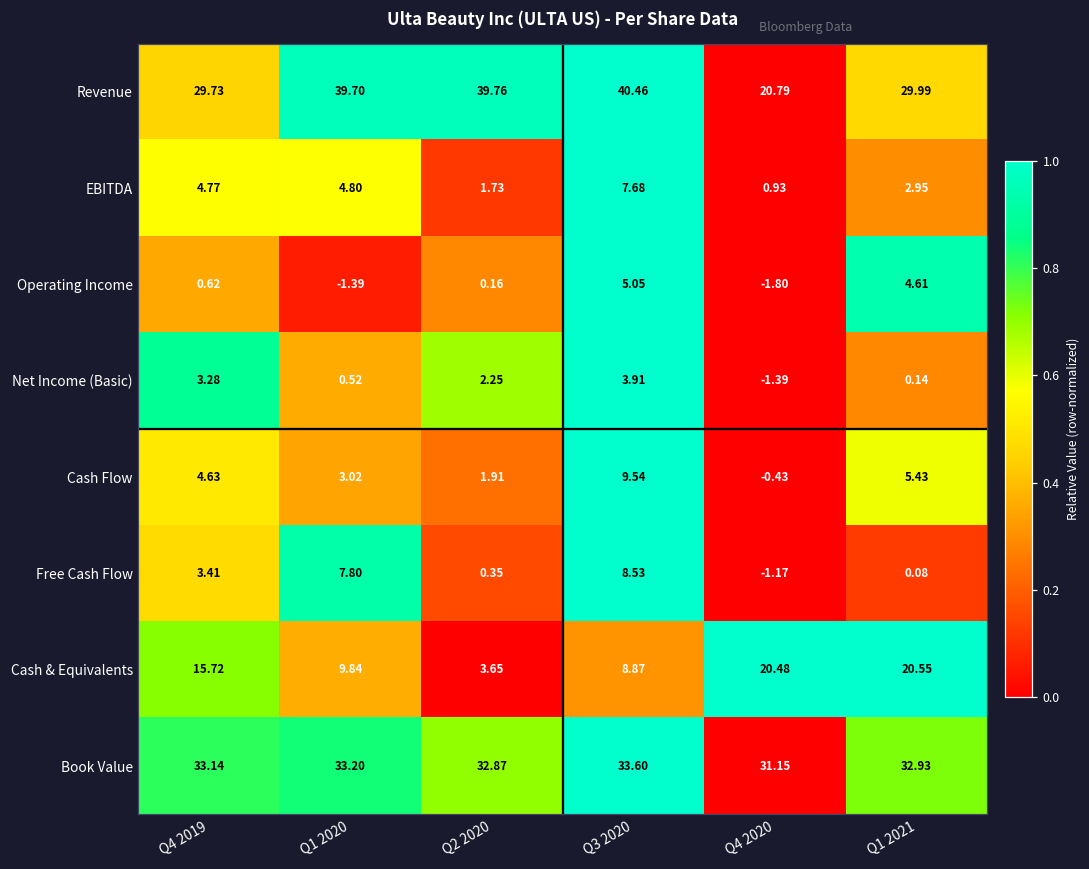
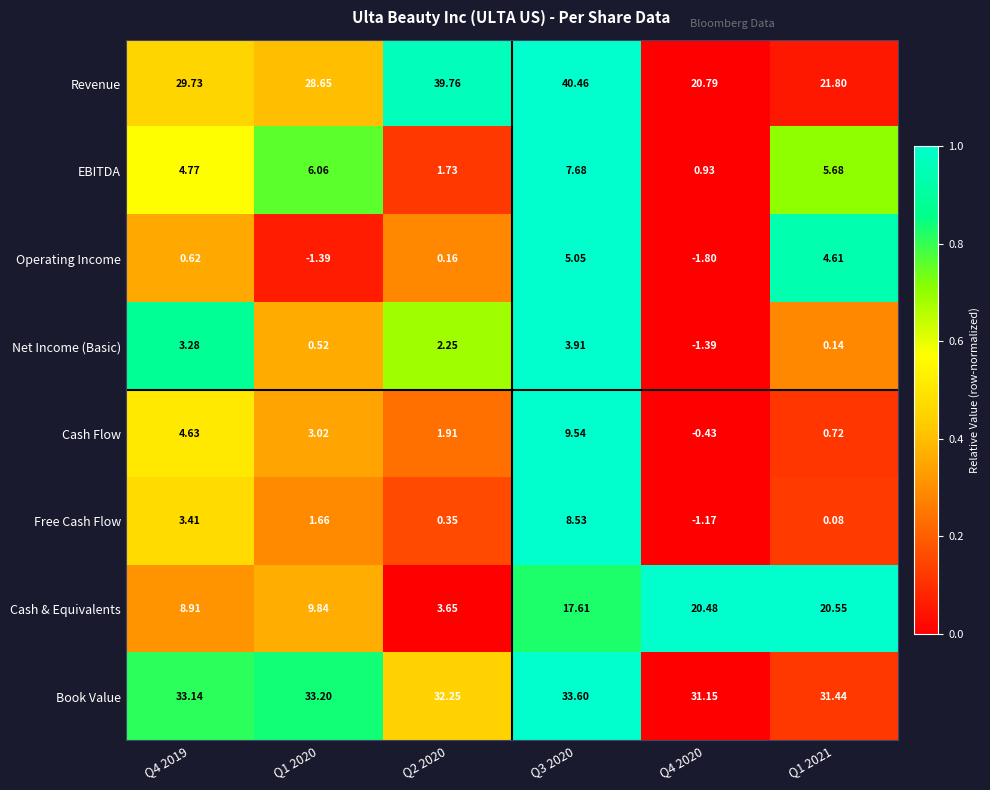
Revenue, Q1 2020: 39.70 -> 28.65
Revenue, Q1 2021: 29.99 -> 21.80
EBITDA, Q1 2020: 4.80 -> 6.06
EBITDA, Q1 2021: 2.95 -> 5.68
Cash Flow, Q1 2021: 5.43 -> 0.72
Free Cash Flow, Q1 2020: 7.80 -> 1.66
Cash & Equivalents, Q4 2019: 15.72 -> 8.91
Cash & Equivalents, Q3 2020: 8.87 -> 17.61
Book Value, Q2 2020: 32.87 -> 32.25
Book Value, Q1 2021: 32.93 -> 31.44
